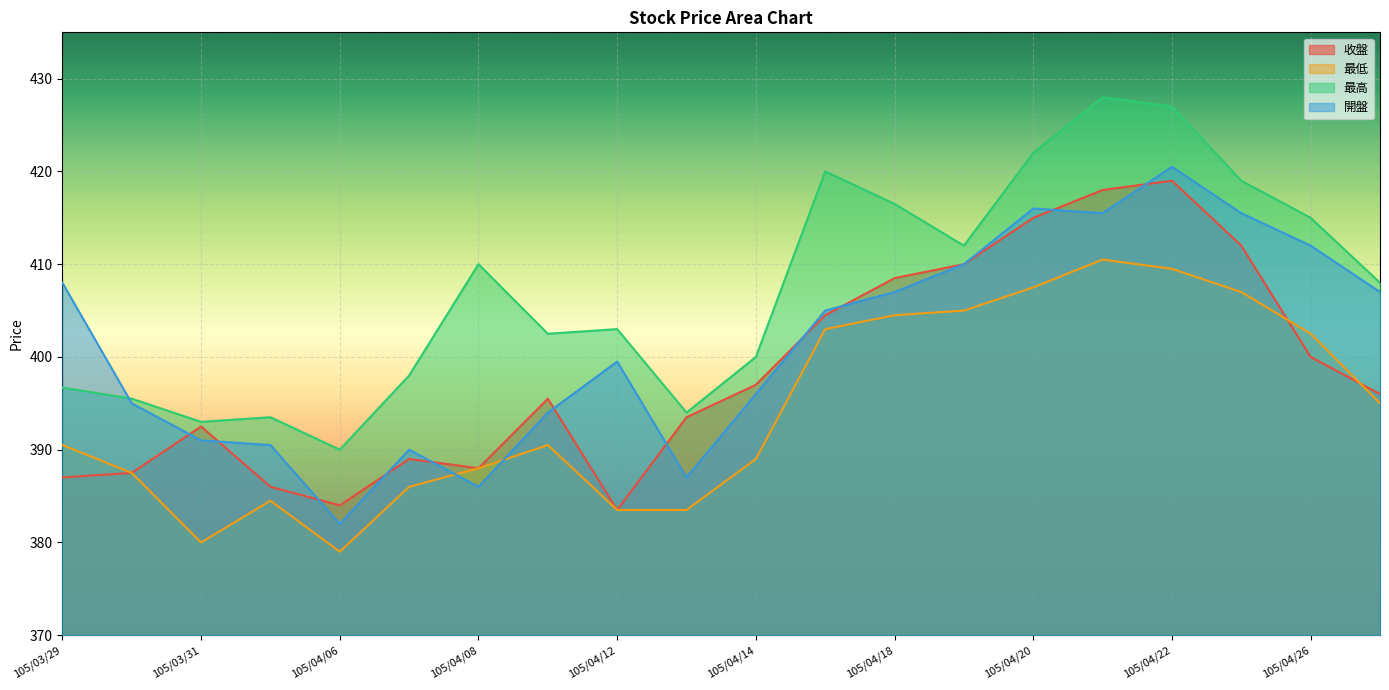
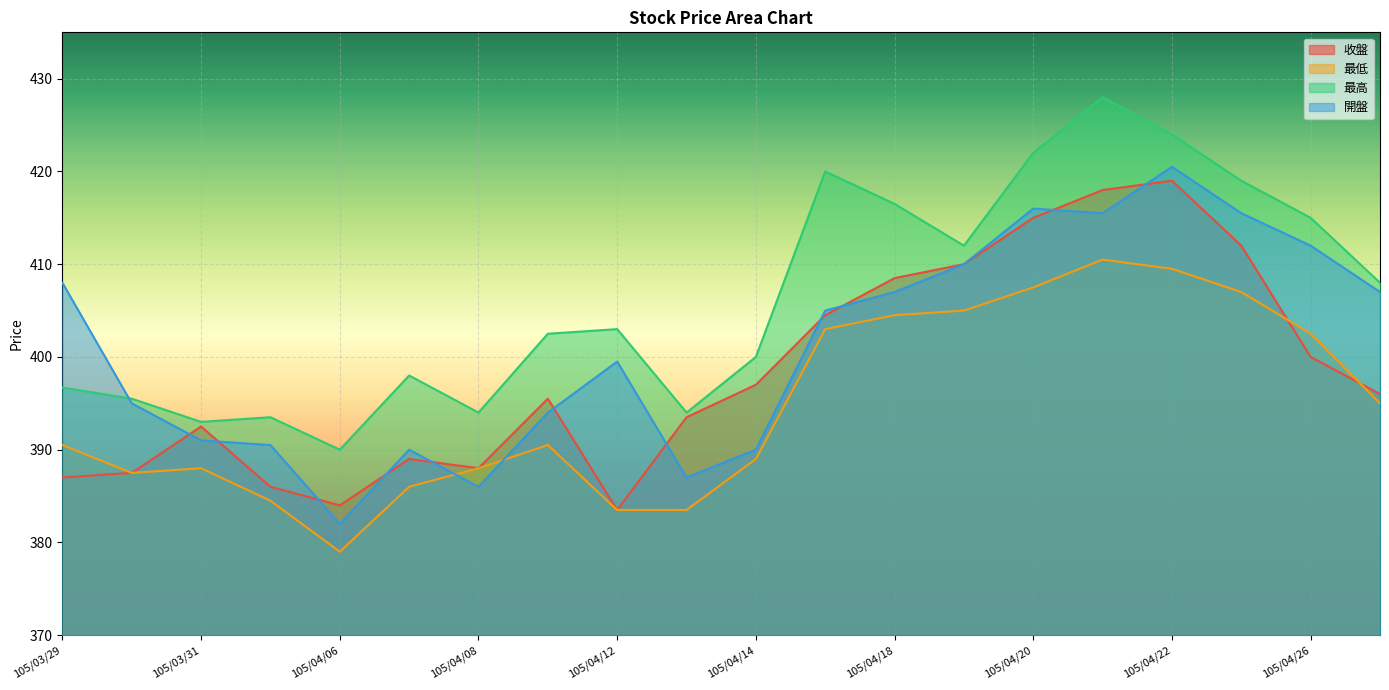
最低, 105/03/31: 380 -> 388
最高, 105/04/08: 410 -> 394
開盤, 105/04/14: 396 -> 390
最高, 105/04/22: 427 -> 424
